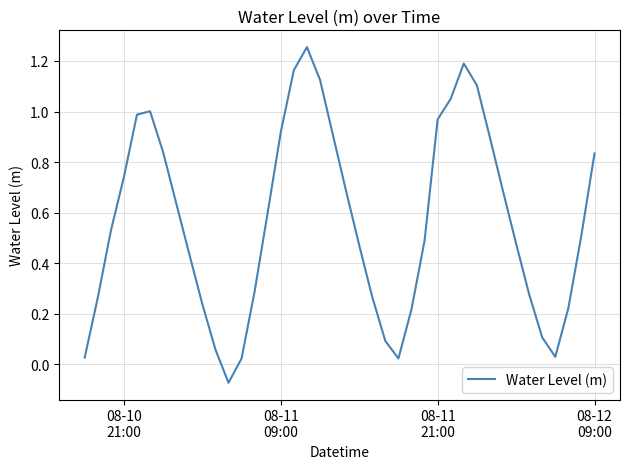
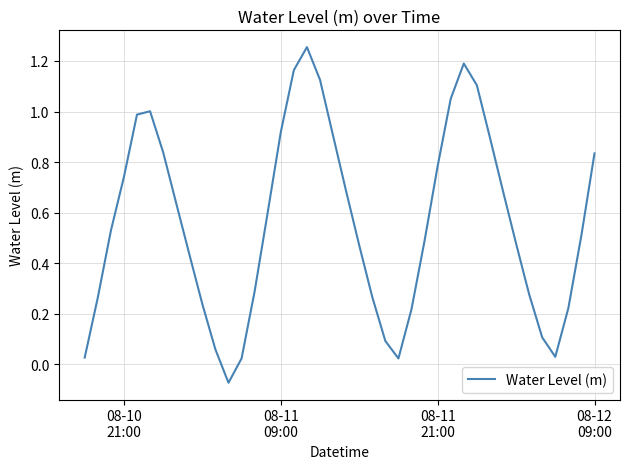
08-11 21:00: 0.97 -> 0.78
